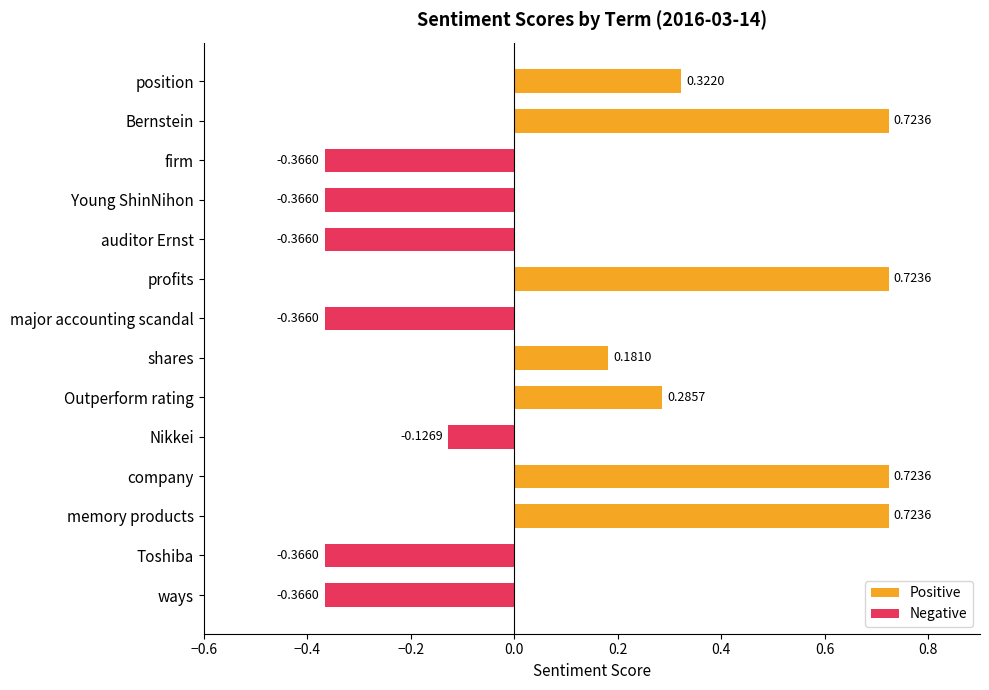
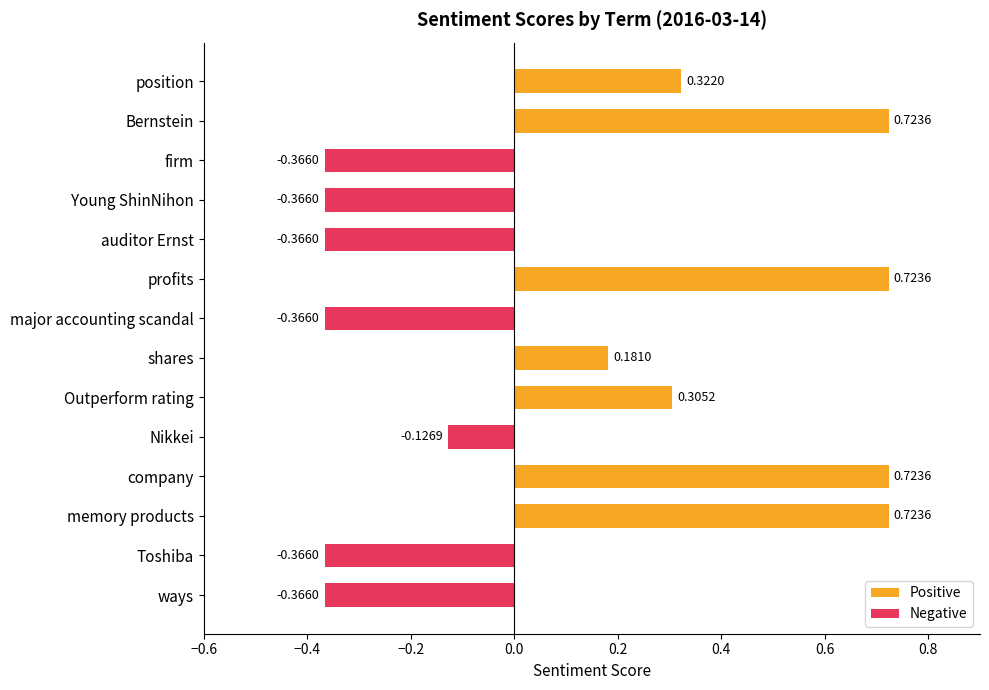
Outperform rating: 0.2857 -> 0.3052
